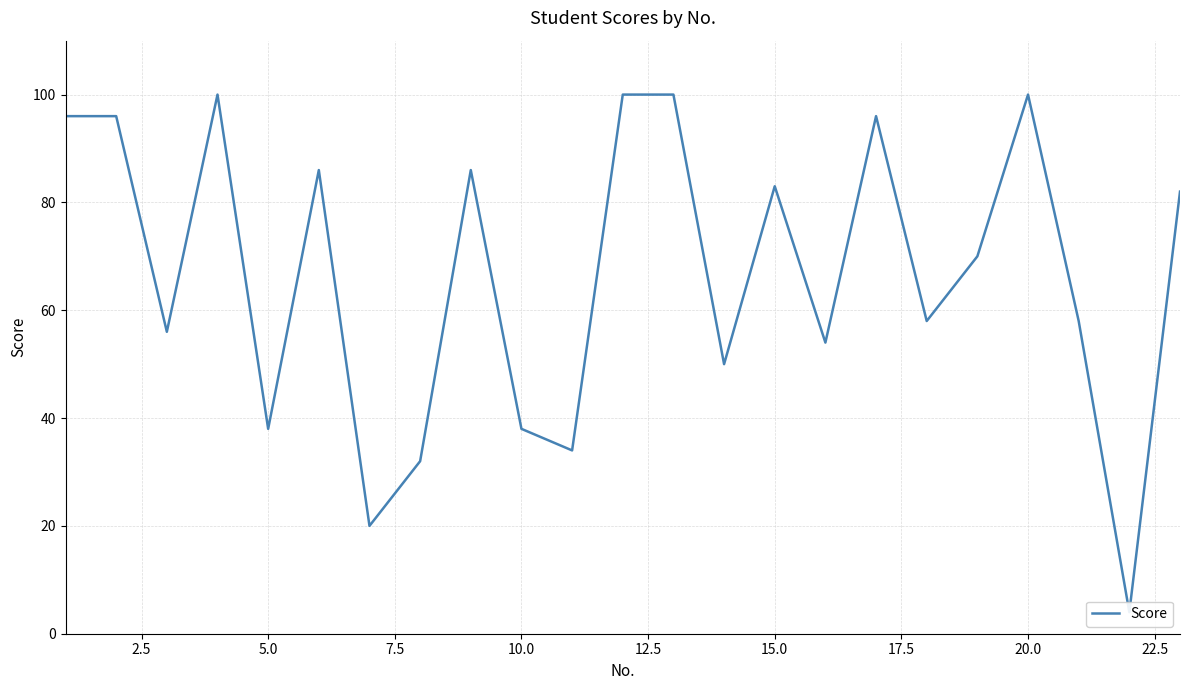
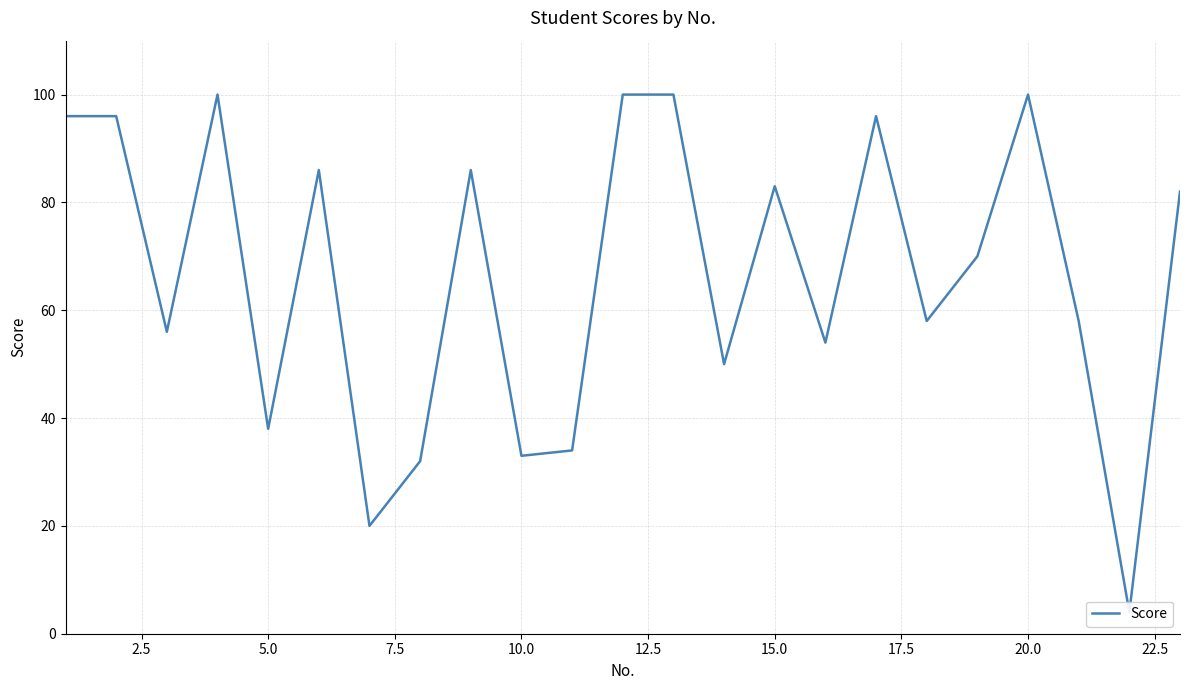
10.0: 38 -> 33
